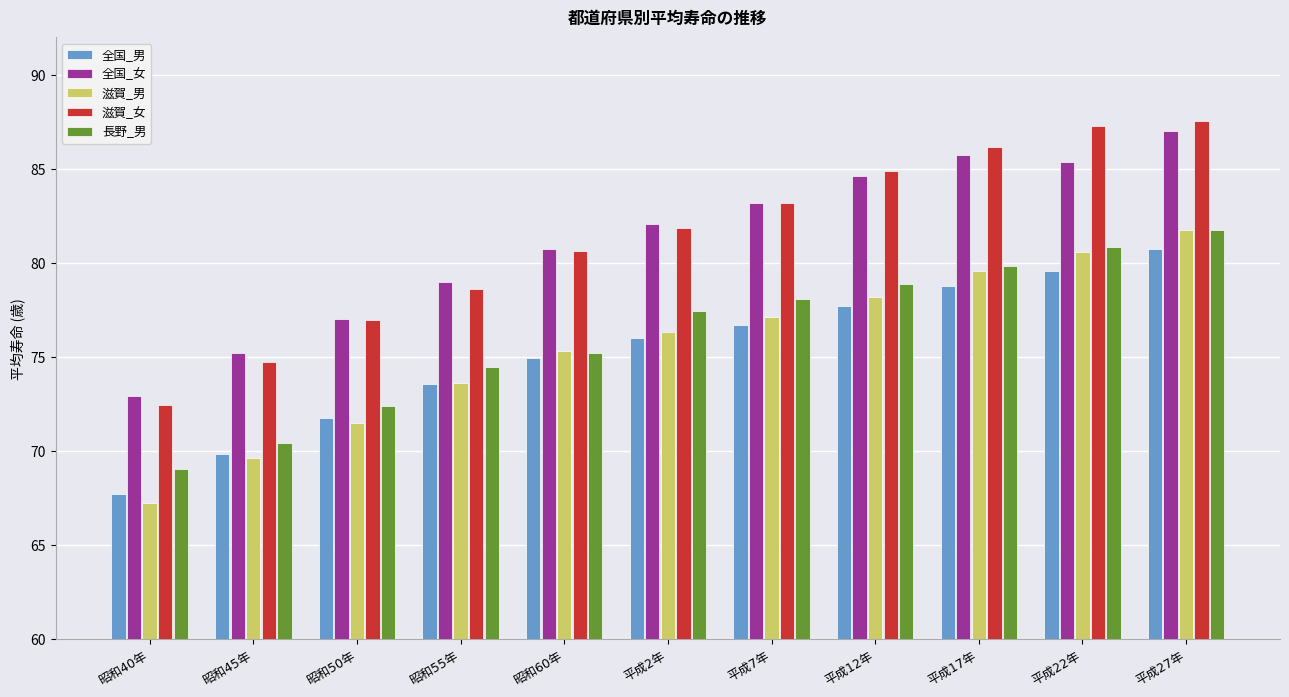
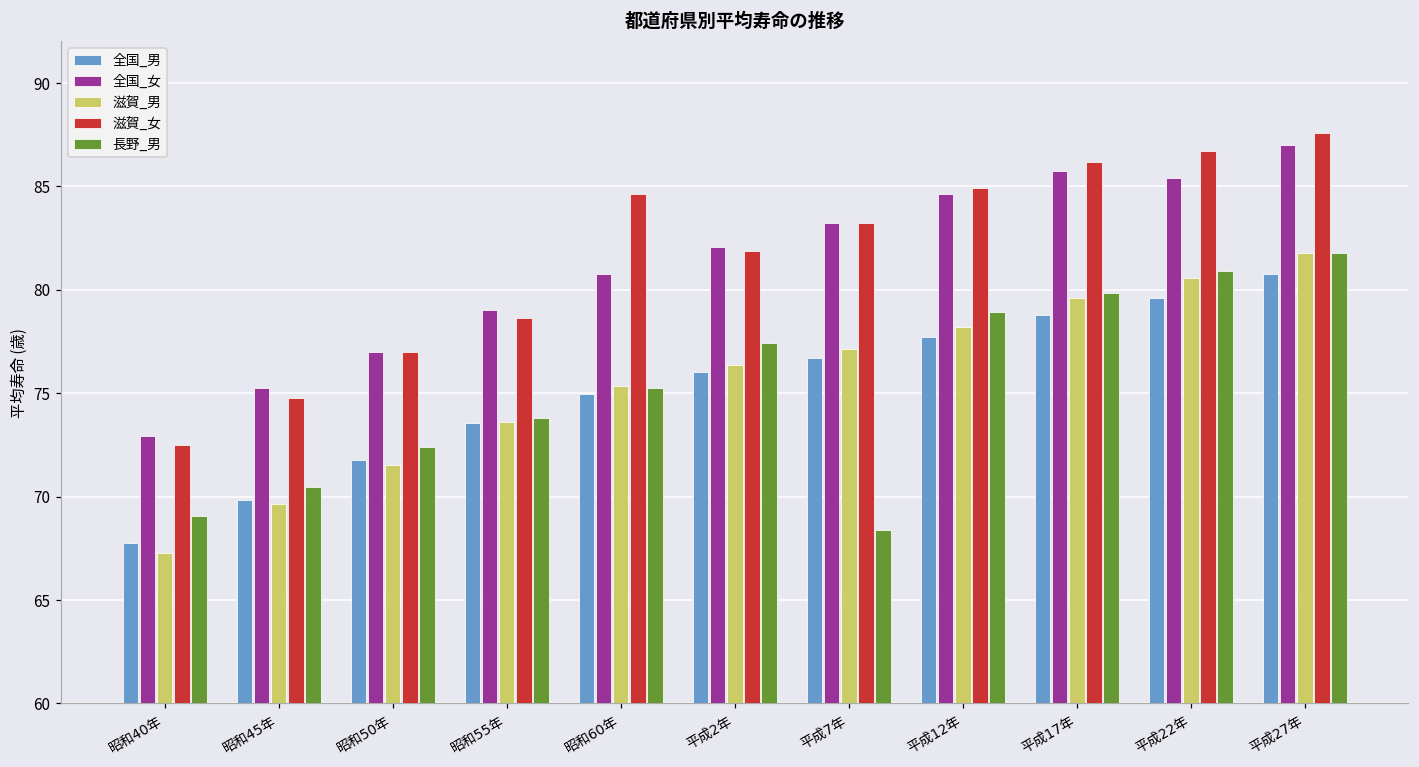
長野_男, 昭和55年: 74.5 -> 73.8
滋賀_女, 昭和60年: 80.6 -> 84.6
長野_男, 平成7年: 78.1 -> 68.4
滋賀_女, 平成22年: 87.3 -> 86.7
